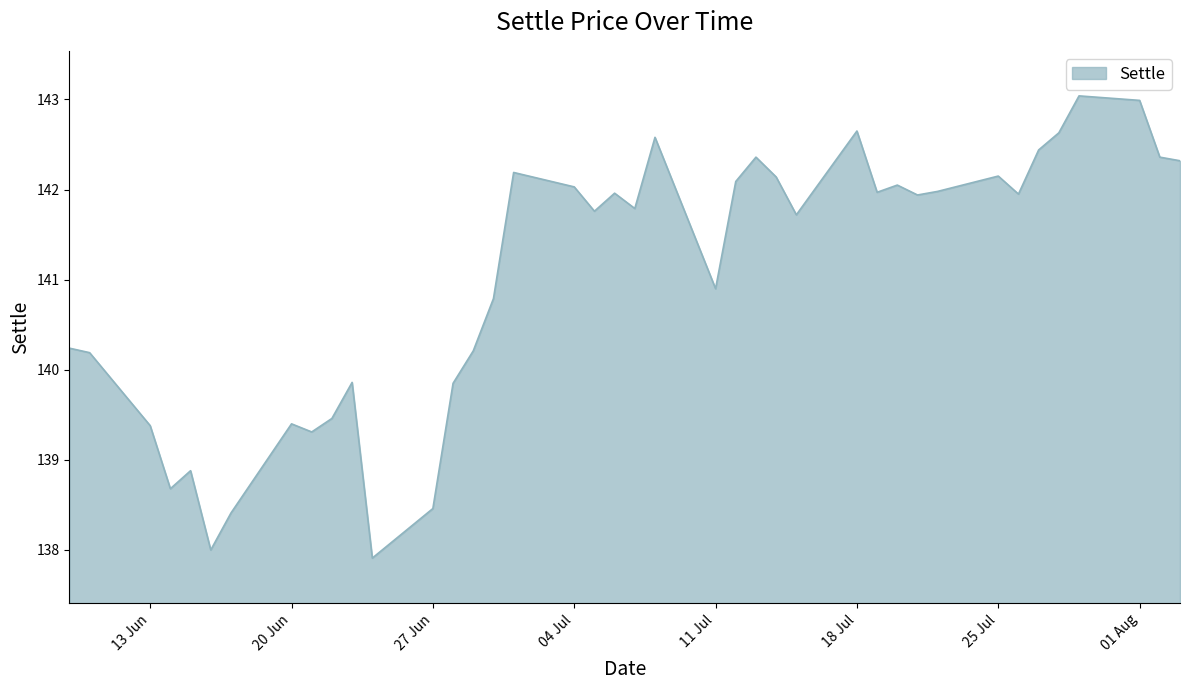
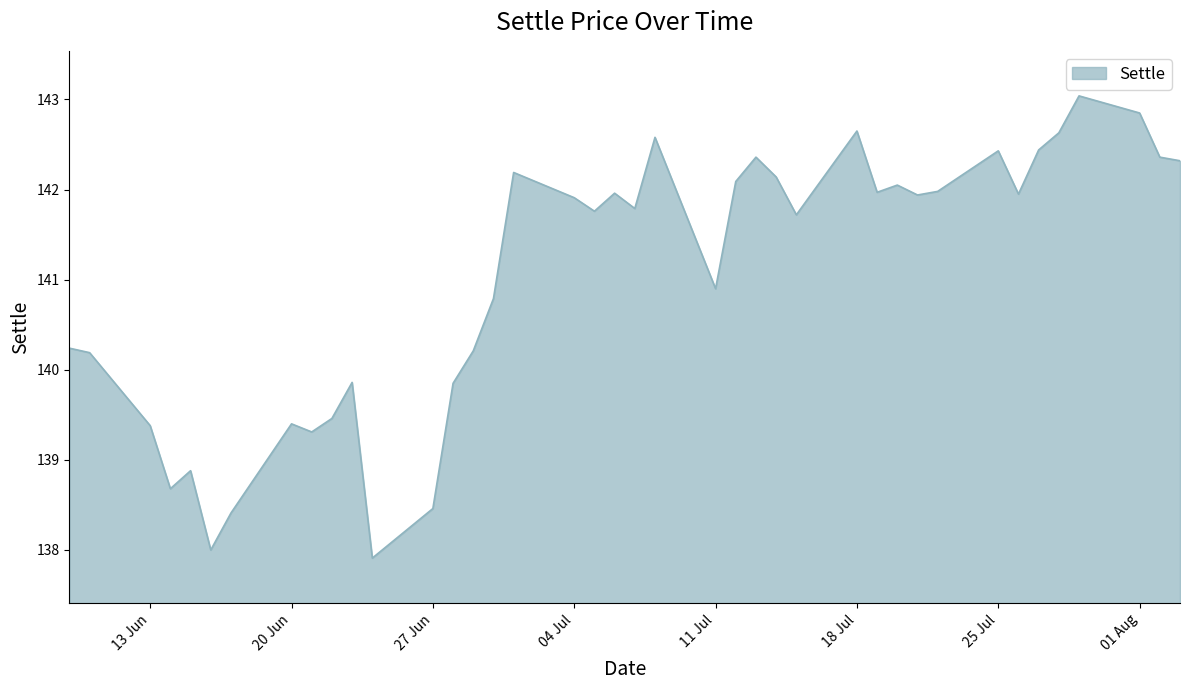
04 Jul: 142.0 -> 141.9
25 Jul: 142.2 -> 142.4
01 Aug: 143.0 -> 142.9
